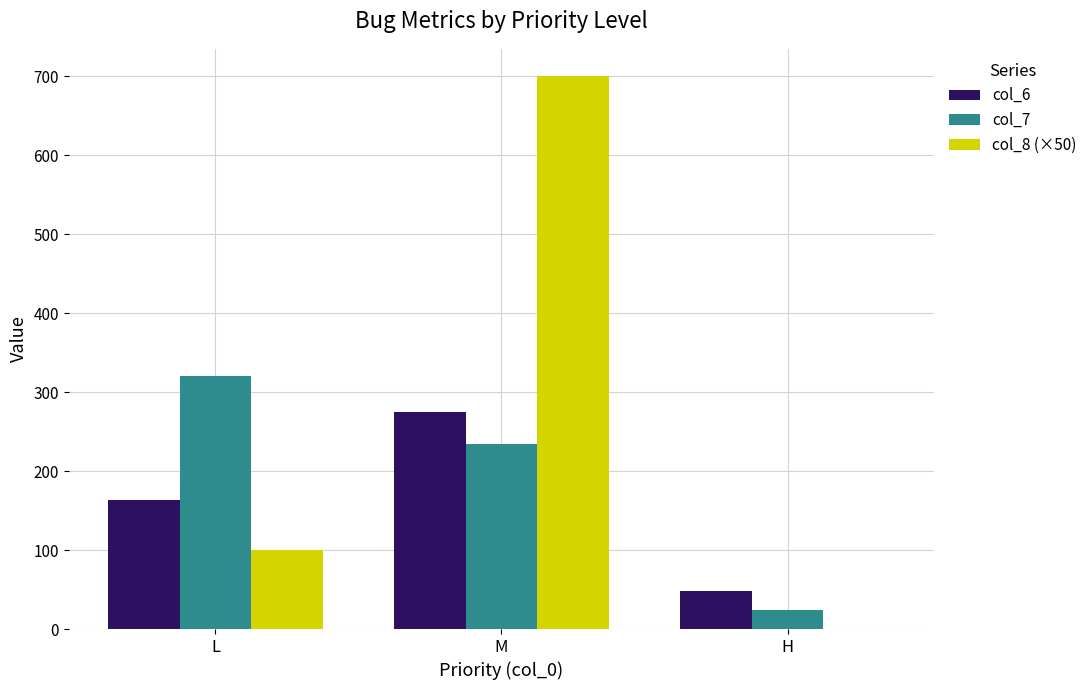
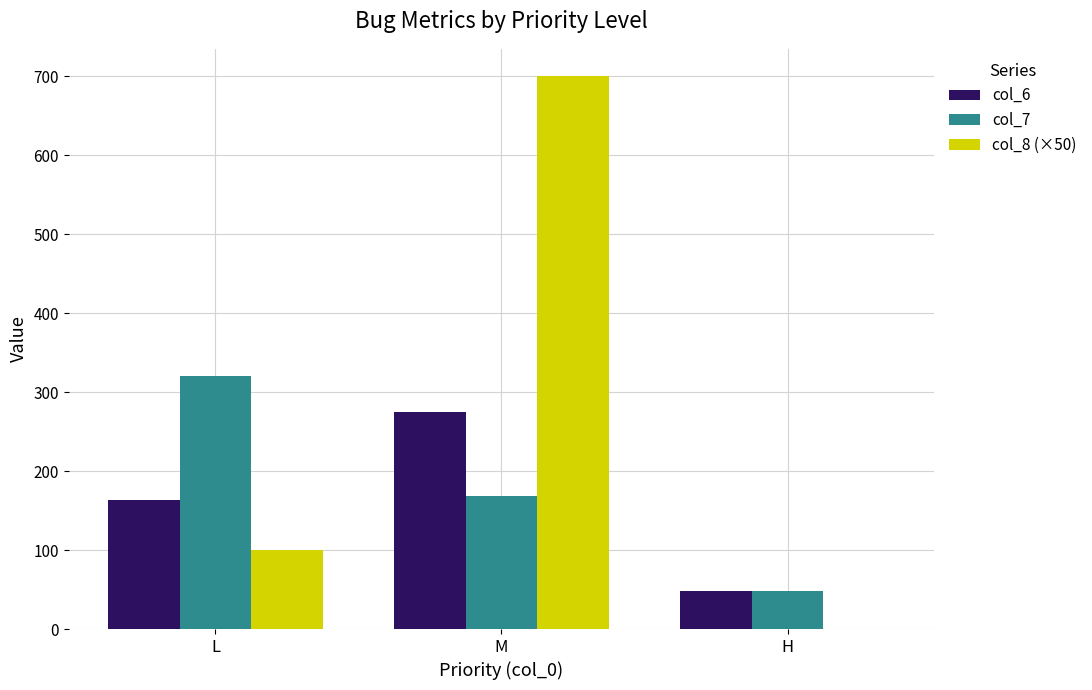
col_7, M: 230 -> 170
col_7, H: 20 -> 50
